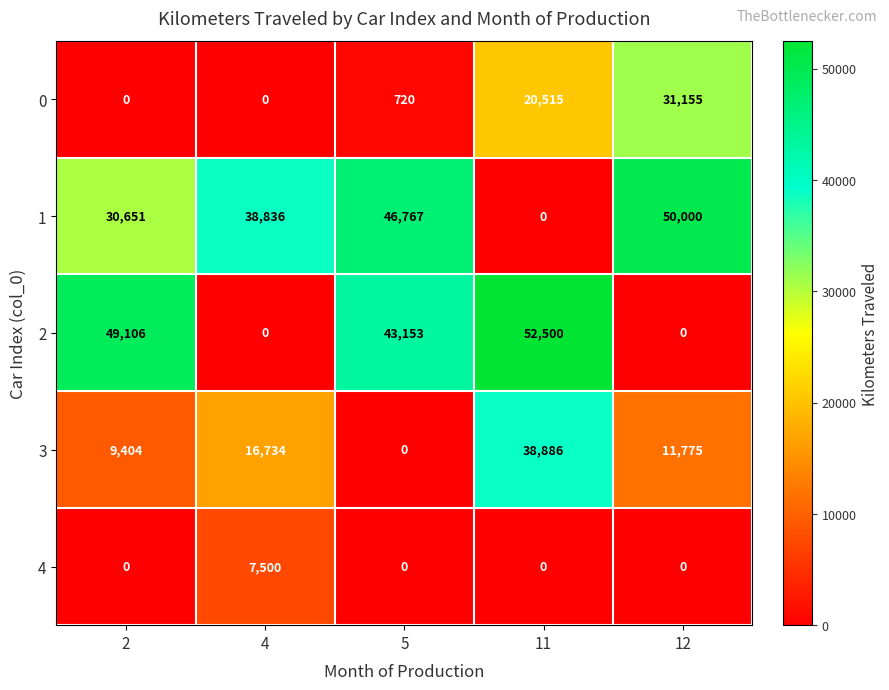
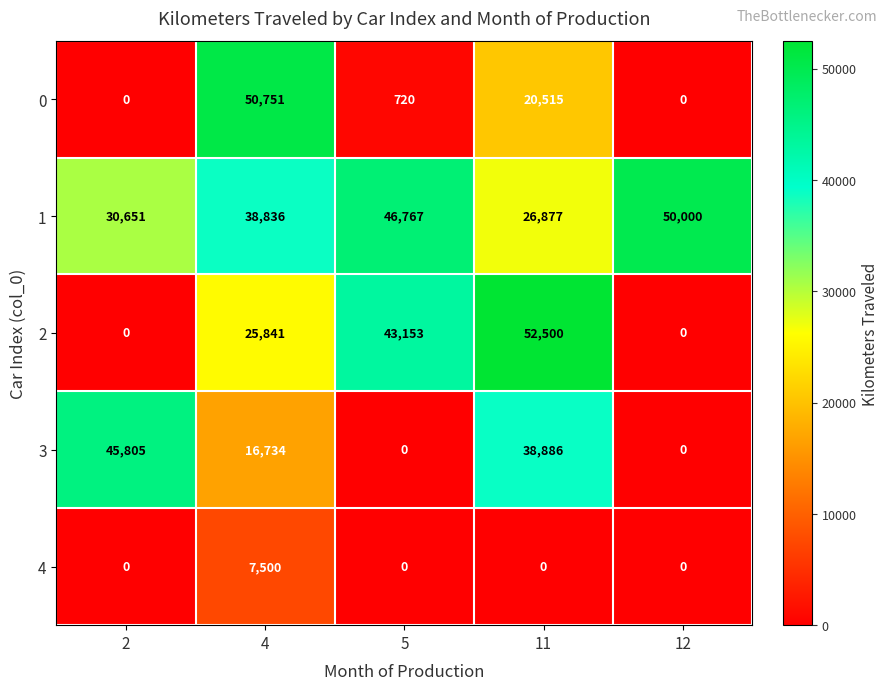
0, 4: 0 -> 50,751
0, 12: 31,155 -> 0
1, 11: 0 -> 26,877
2, 2: 49,106 -> 0
2, 4: 0 -> 25,841
3, 2: 9,404 -> 45,805
3, 12: 11,775 -> 0
